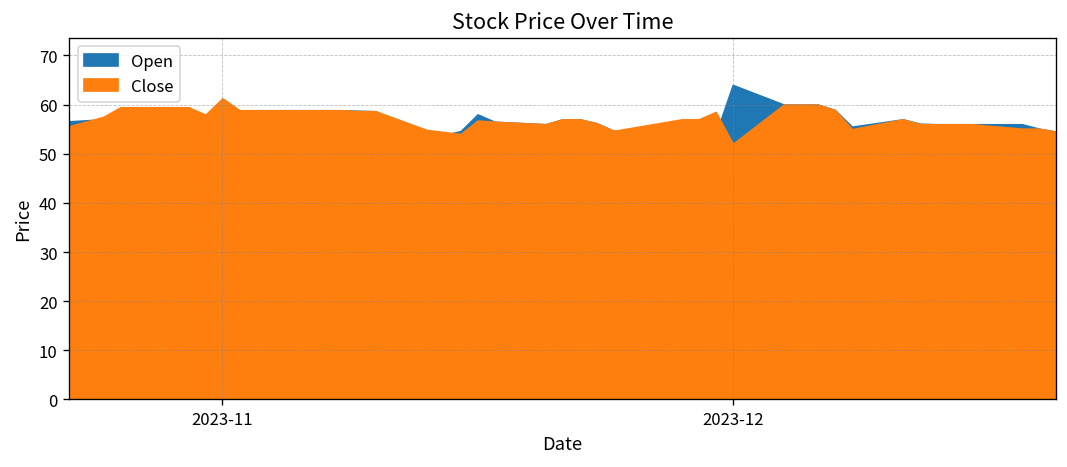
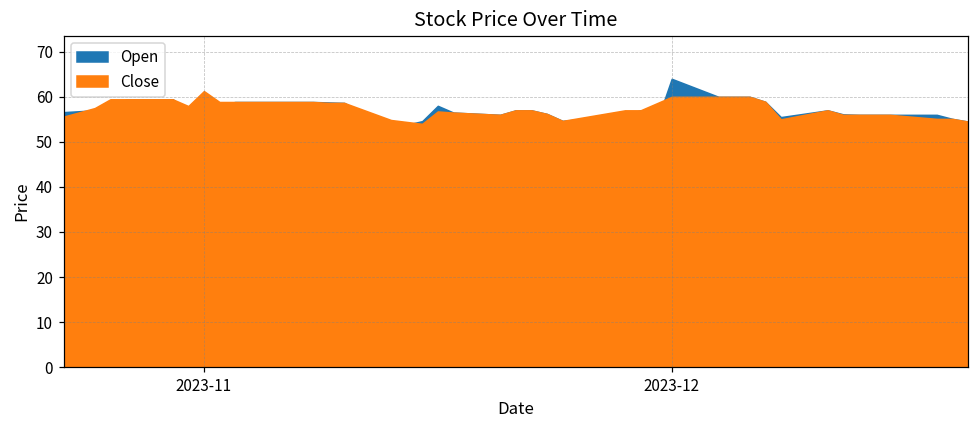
Close, 2023-12: 52 -> 60
